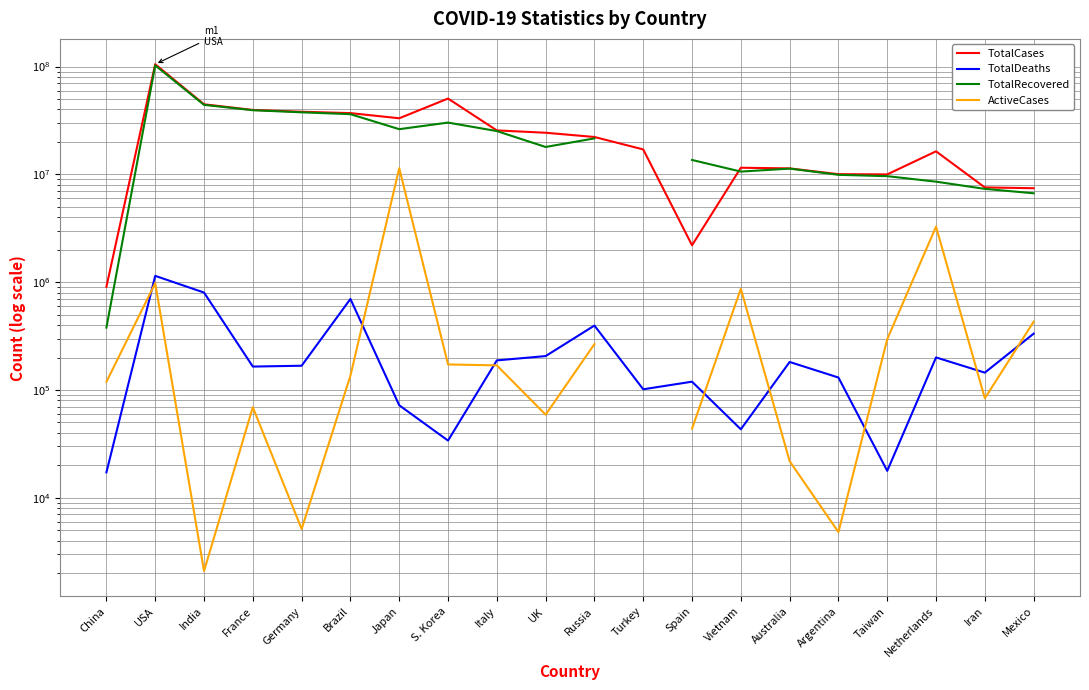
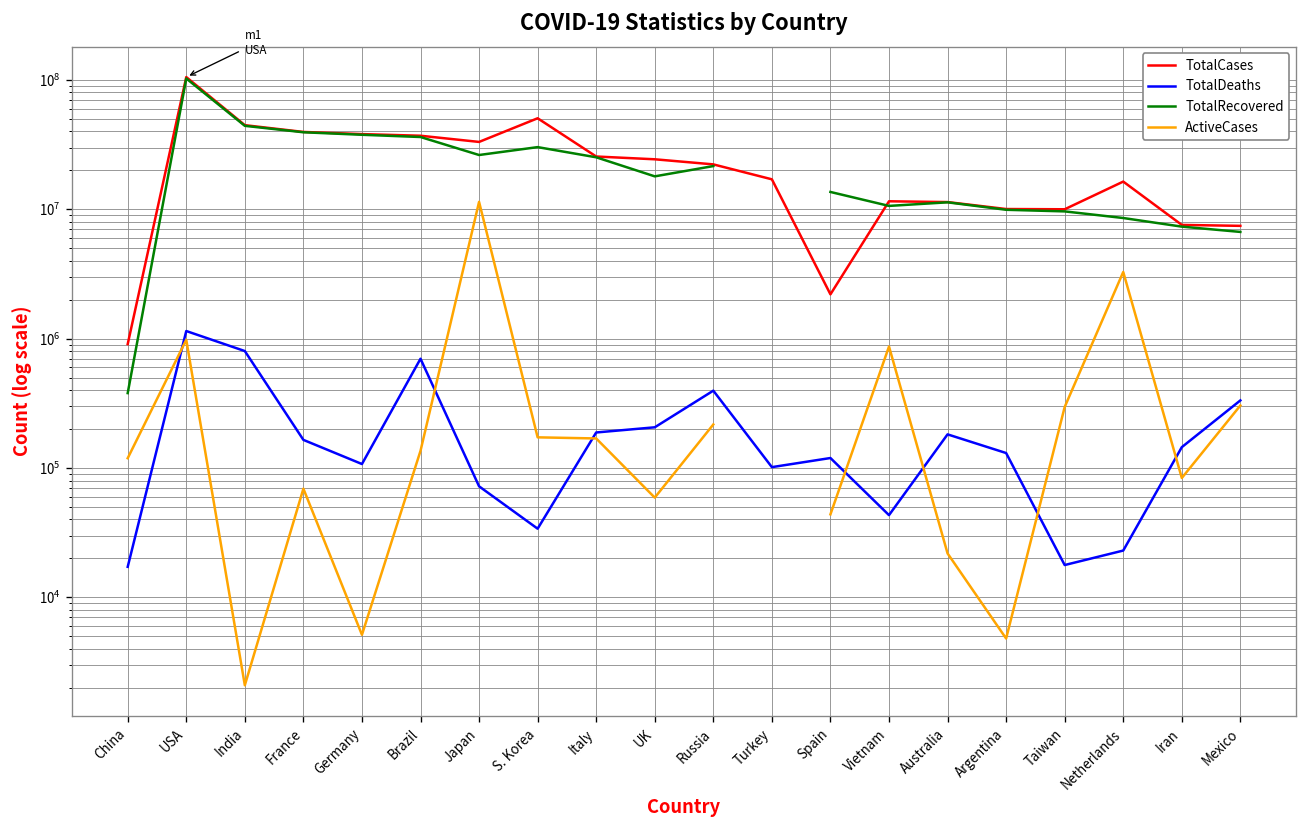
TotalDeaths, Germany: 170000 -> 110000
ActiveCases, Russia: 270000 -> 220000
TotalDeaths, Netherlands: 200000 -> 23000
ActiveCases, Mexico: 430000 -> 300000
